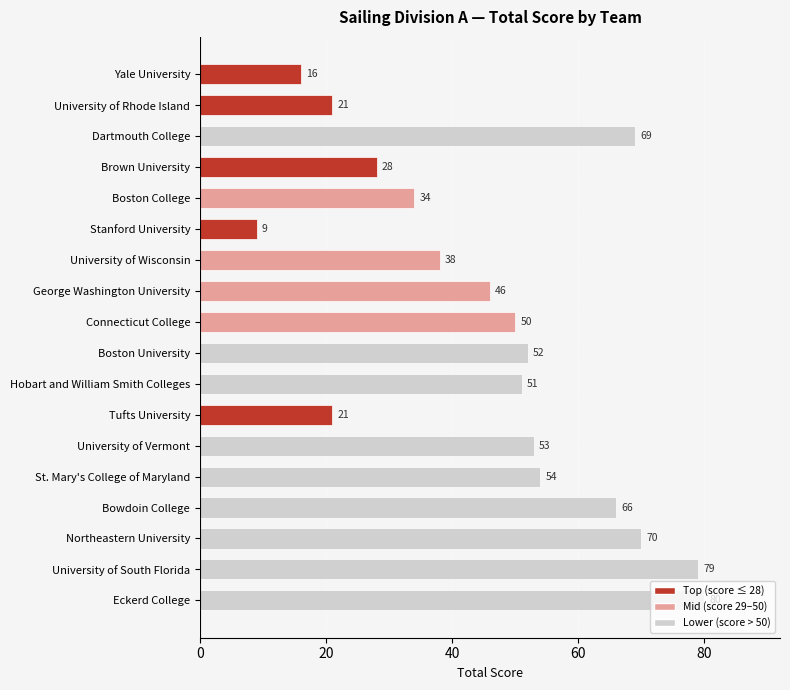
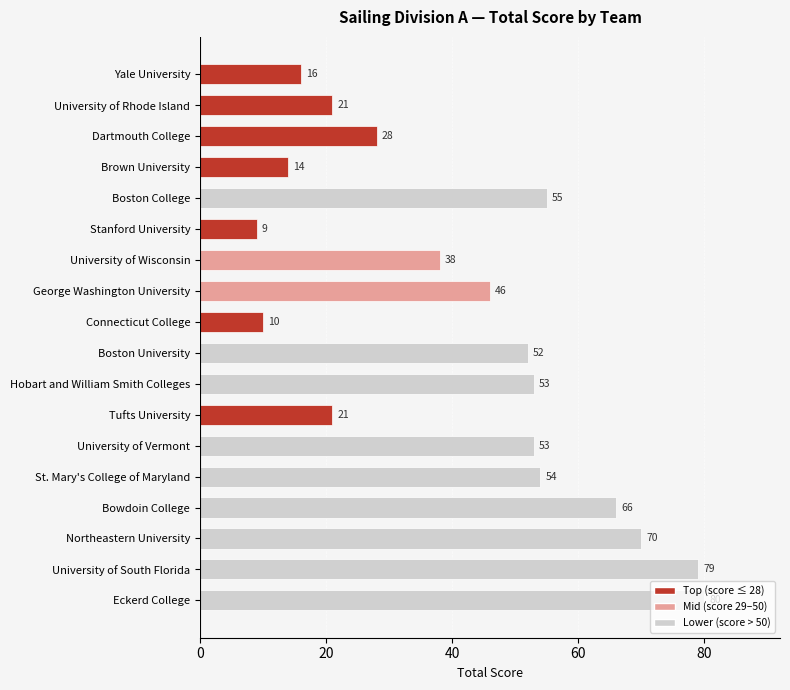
Dartmouth College: 69 -> 28
Brown University: 28 -> 14
Boston College: 34 -> 55
Connecticut College: 50 -> 10
Hobart and William Smith Colleges: 51 -> 53
